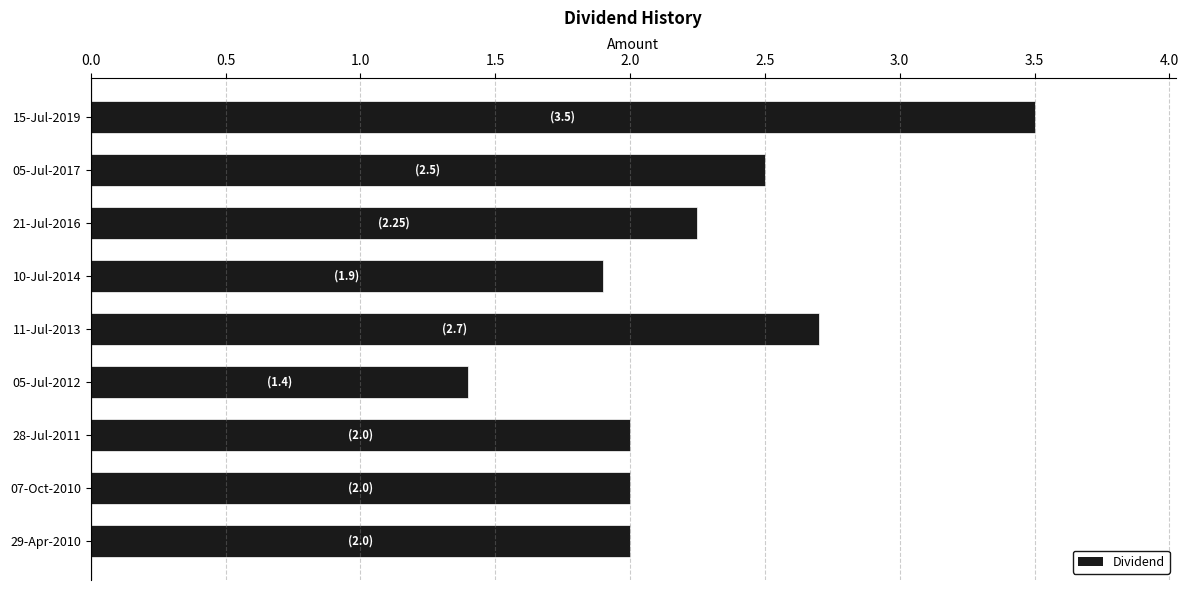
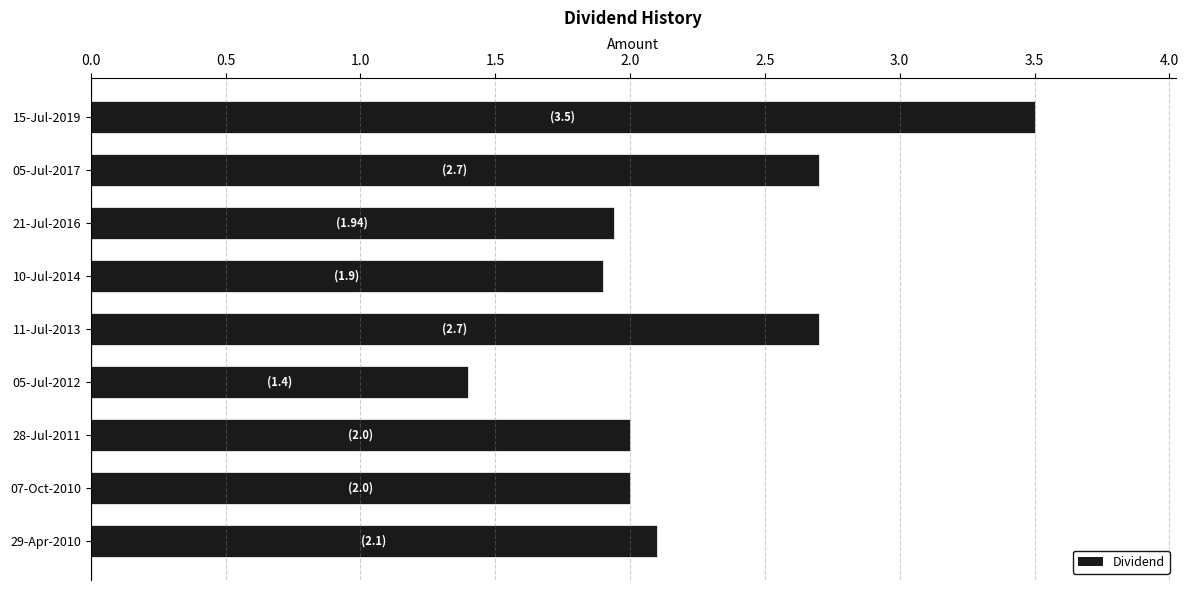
05-Jul-2017: (2.5) -> (2.7)
21-Jul-2016: (2.25) -> (1.94)
29-Apr-2010: (2.0) -> (2.1)
